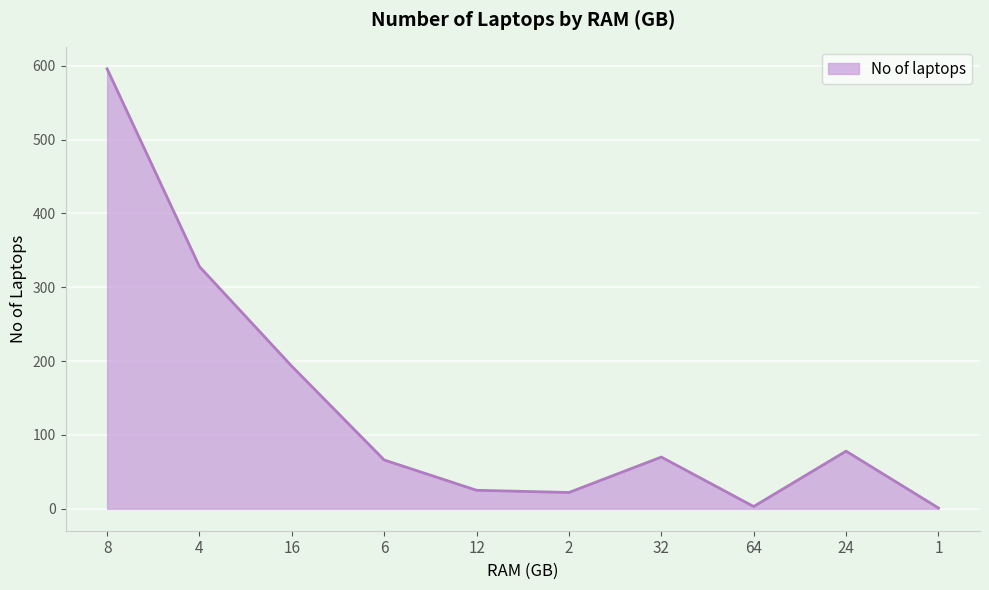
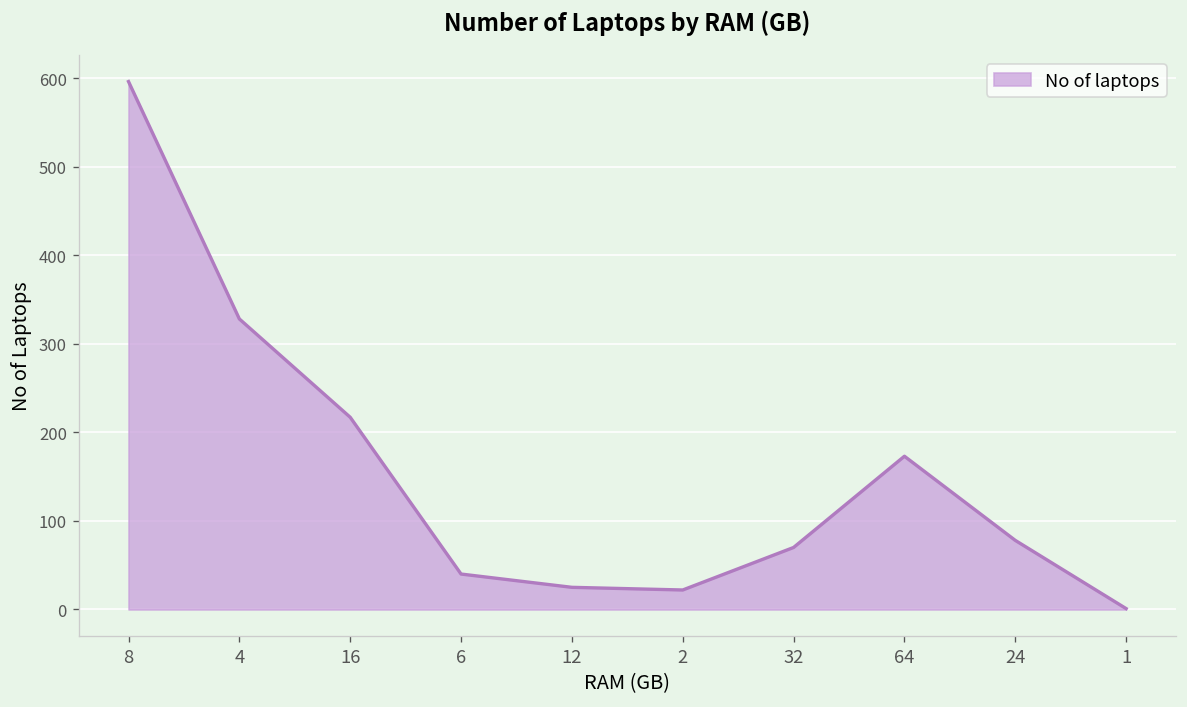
16: 190 -> 220
6: 70 -> 40
64: 0 -> 170
